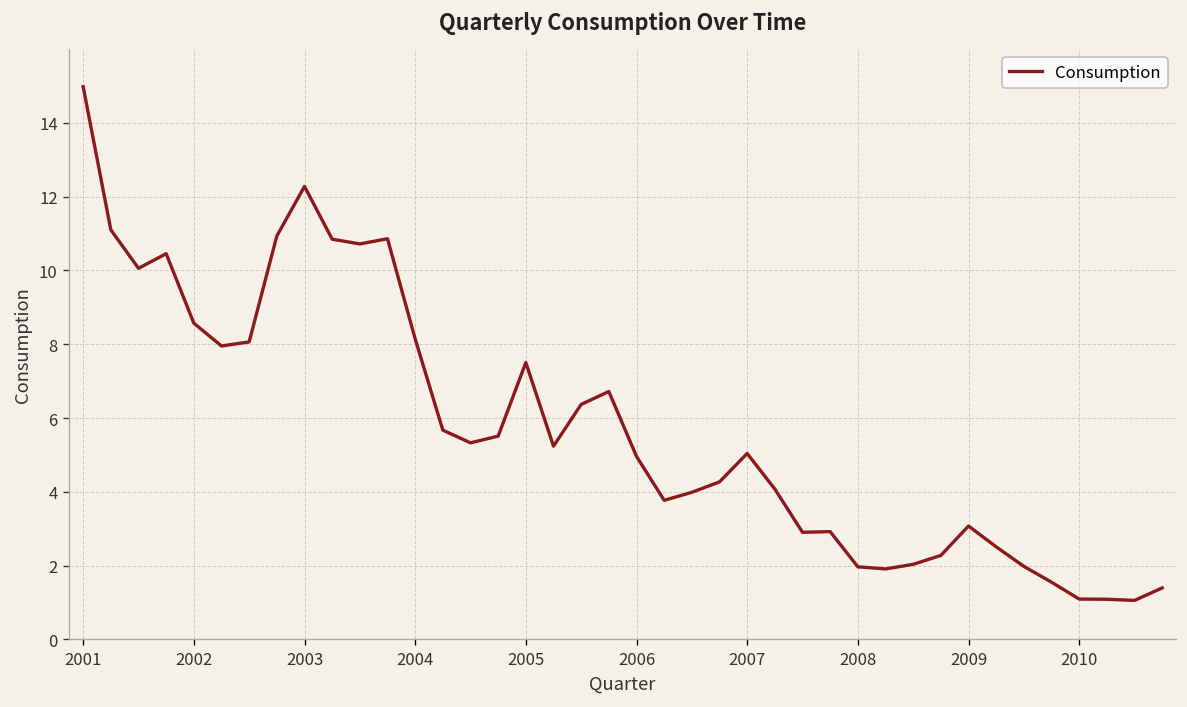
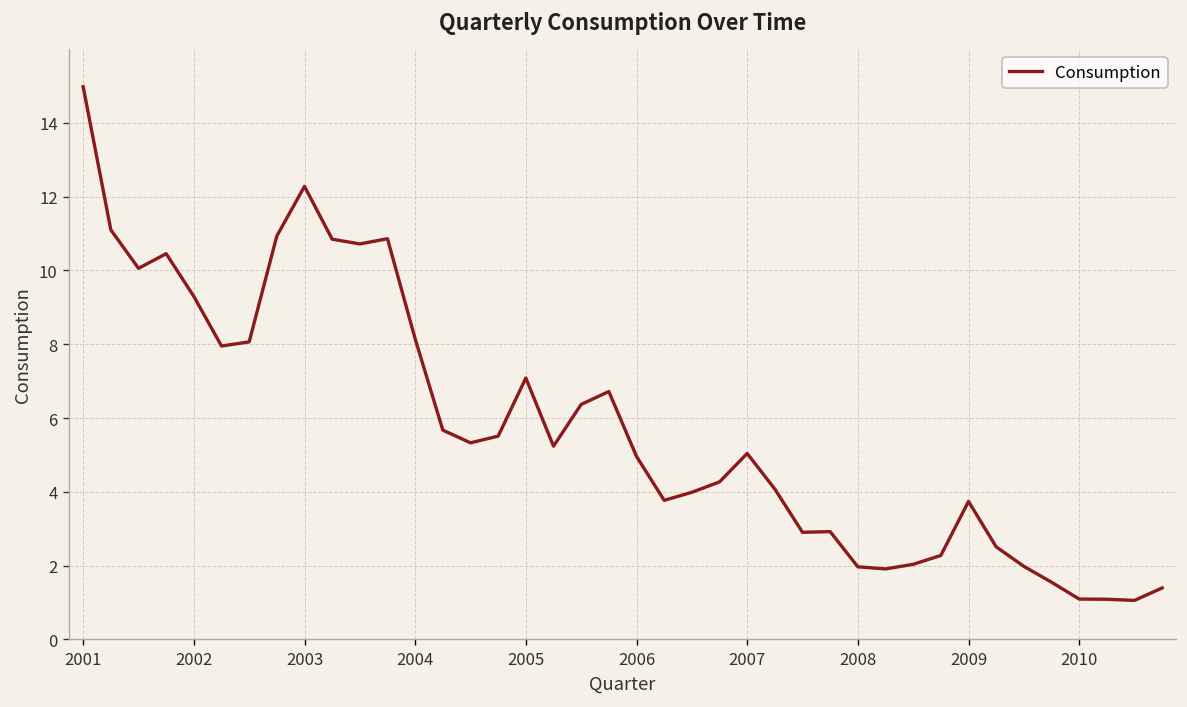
2002: 8.6 -> 9.3
2005: 7.5 -> 7.1
2009: 3.1 -> 3.7
